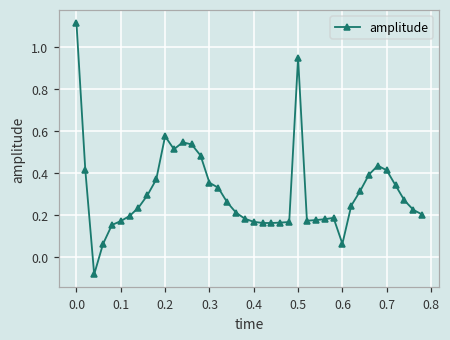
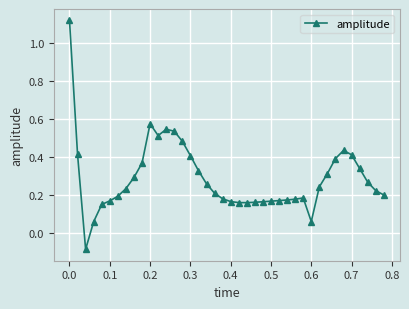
0.3: 0.35 -> 0.41
0.5: 0.95 -> 0.17
